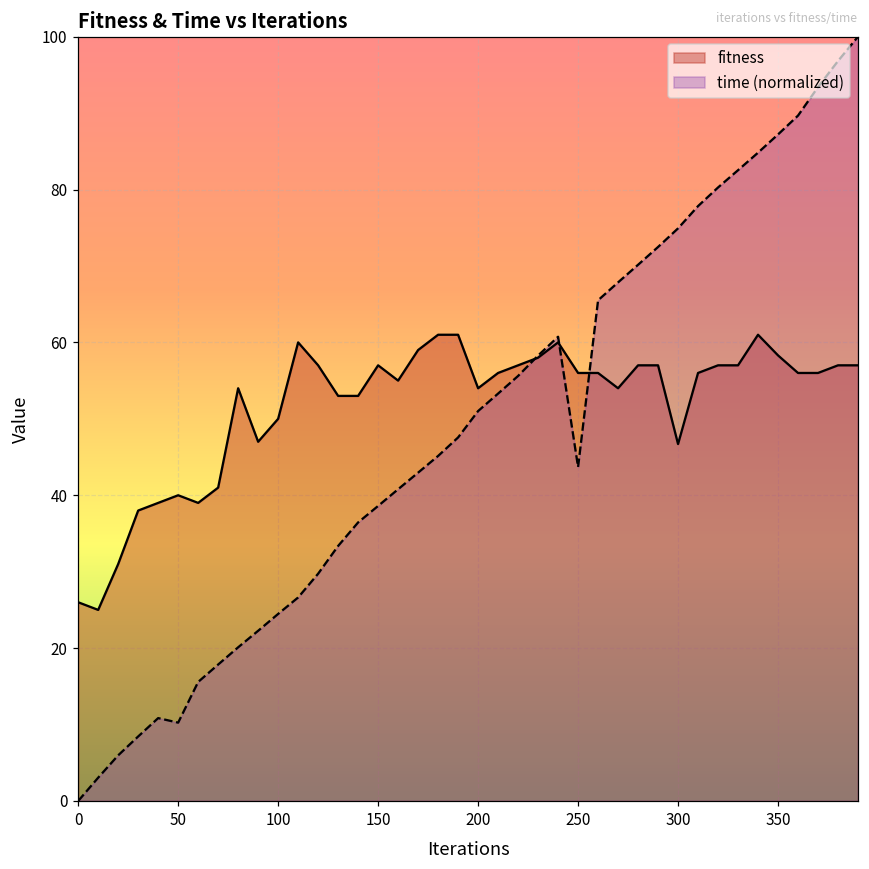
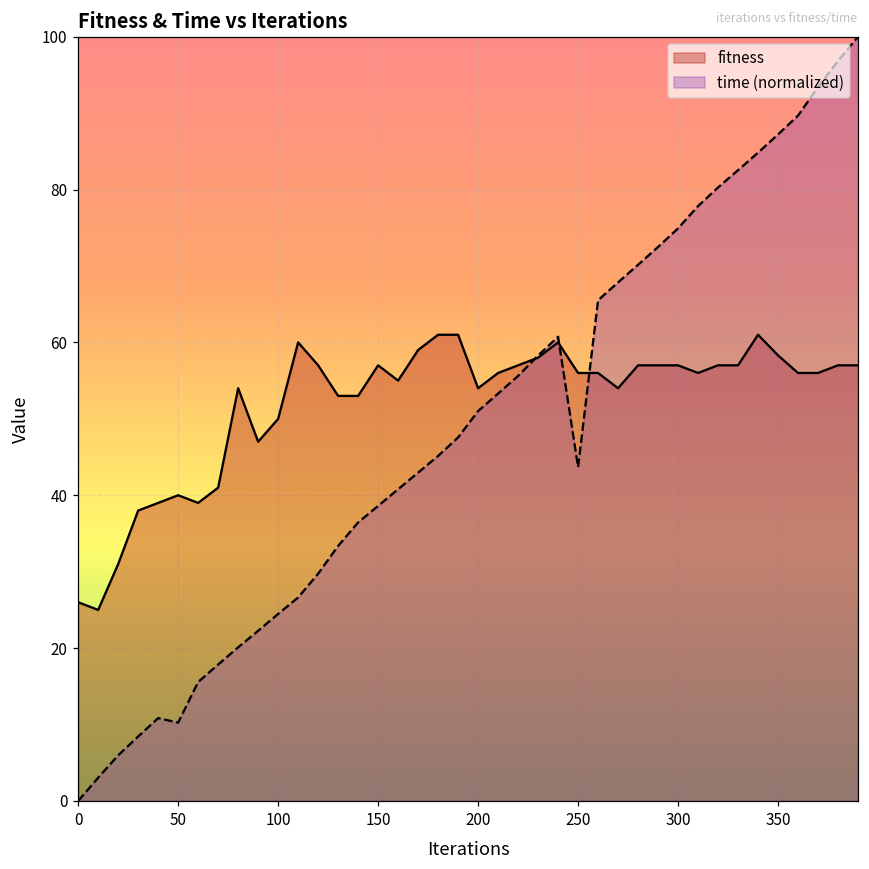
fitness, 300: 47 -> 57
